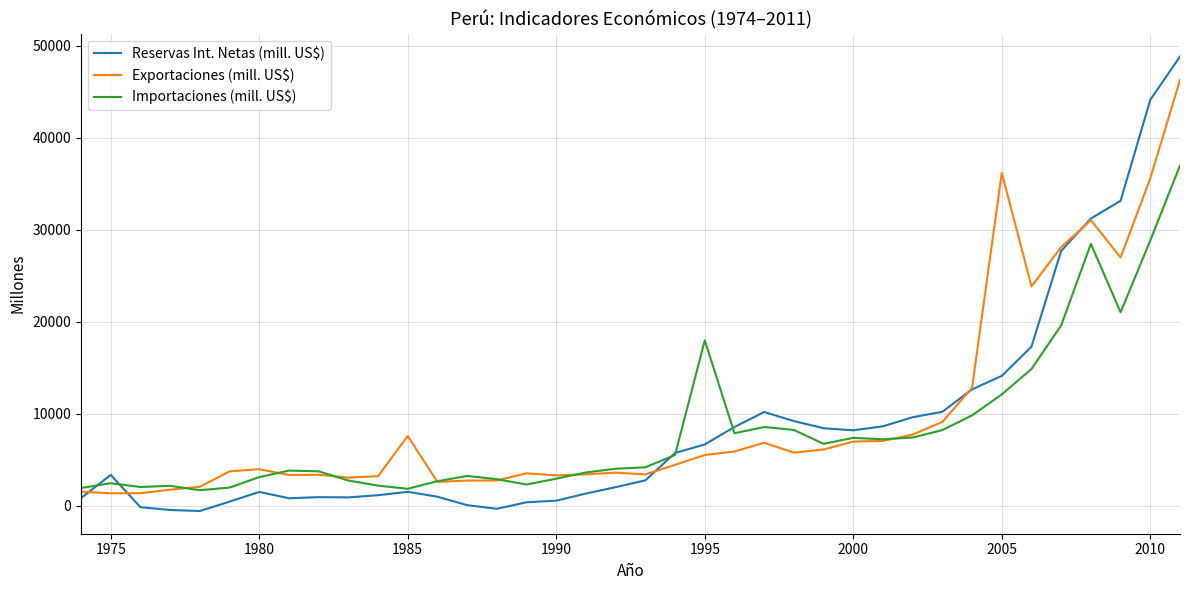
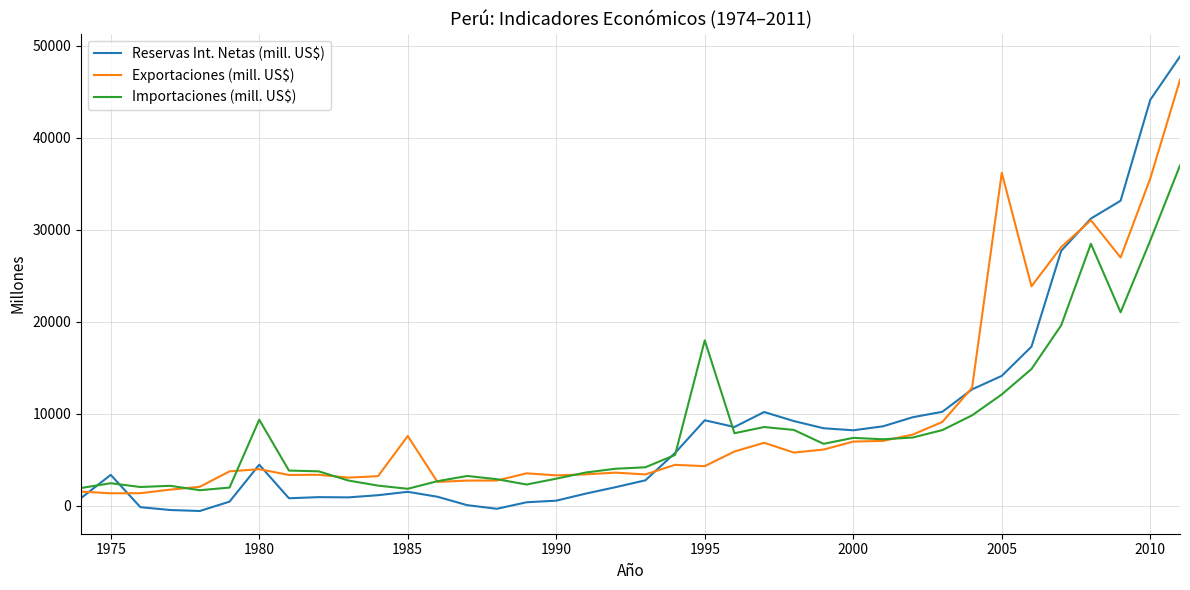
Reservas Int. Netas (mill. US$), 1980: 1000 -> 4000
Importaciones (mill. US$), 1980: 3000 -> 9000
Reservas Int. Netas (mill. US$), 1995: 7000 -> 9000
Exportaciones (mill. US$), 1995: 5000 -> 4000
